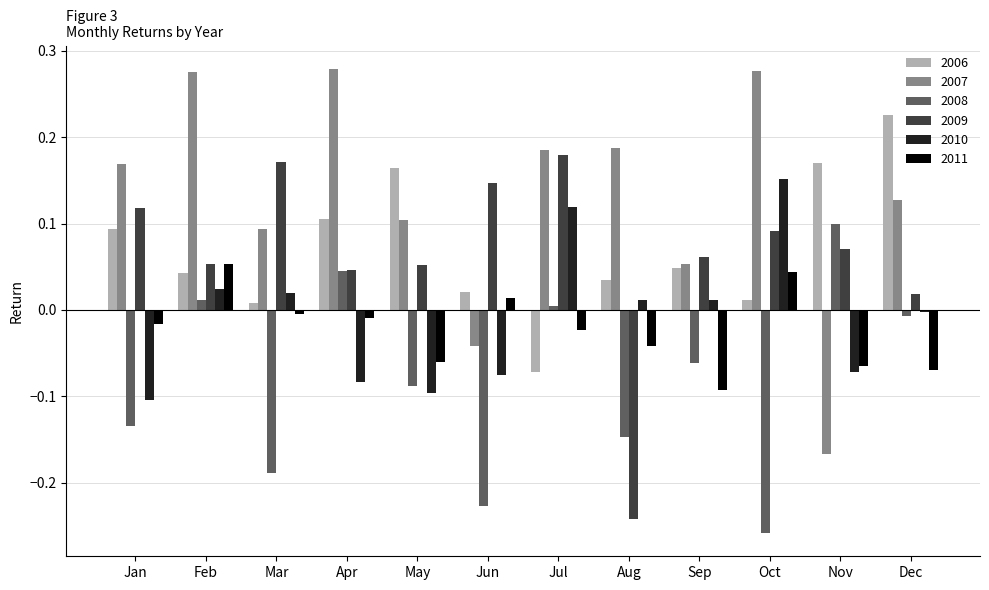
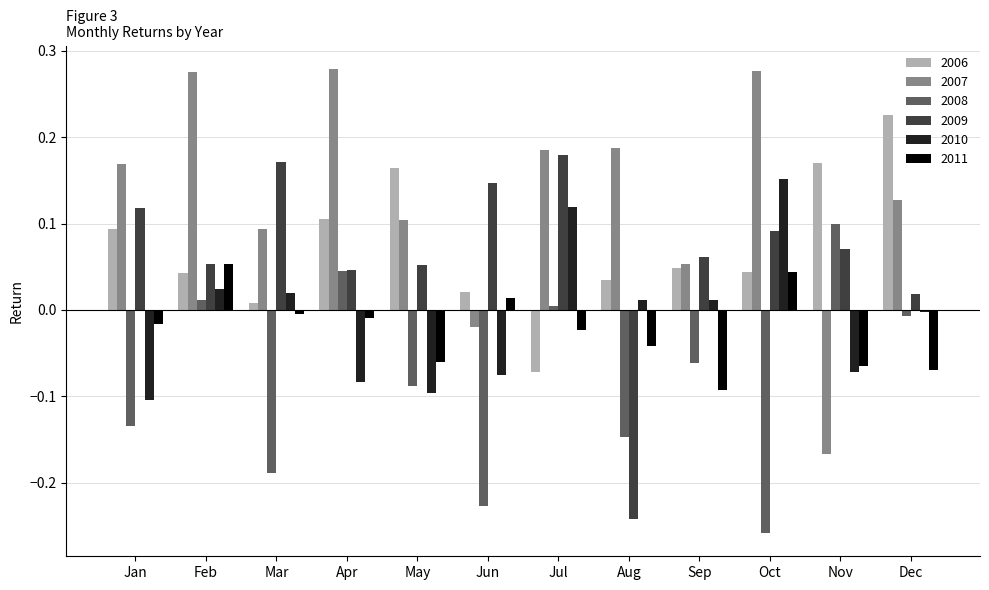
2007, Jun: -0.04 -> -0.02
2006, Oct: 0.01 -> 0.04
